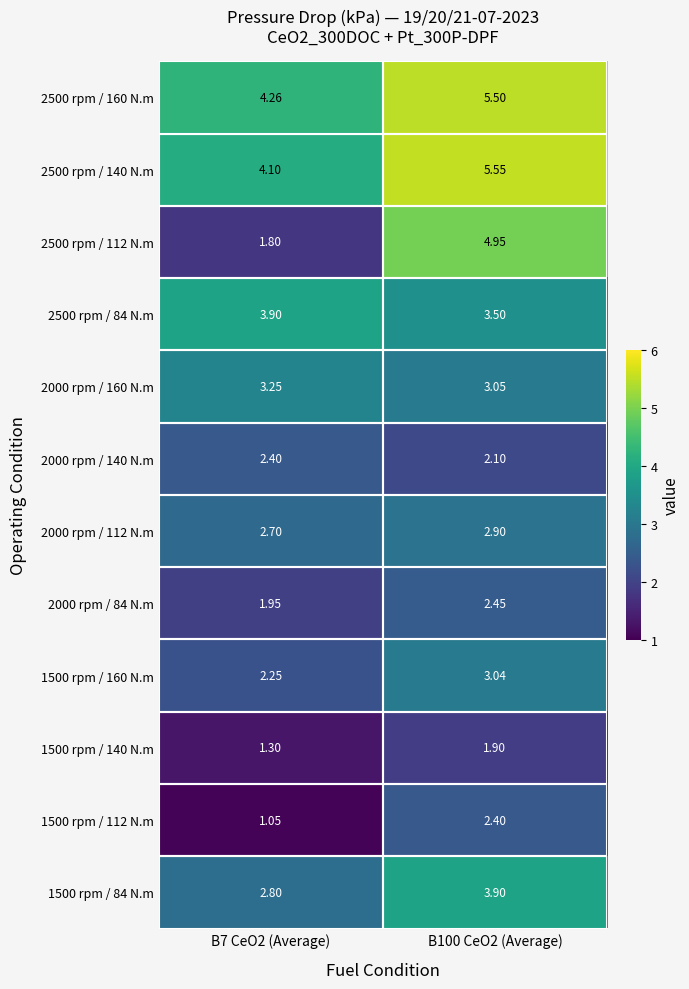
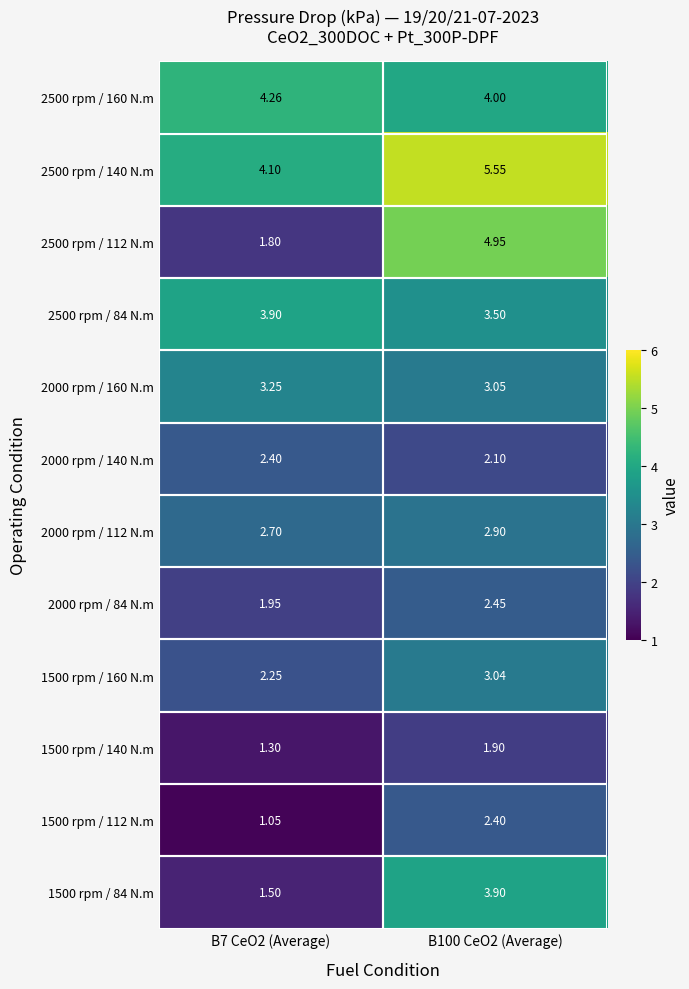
2500 rpm / 160 N.m, B100 CeO2 (Average): 5.50 -> 4.00
1500 rpm / 84 N.m, B7 CeO2 (Average): 2.80 -> 1.50
